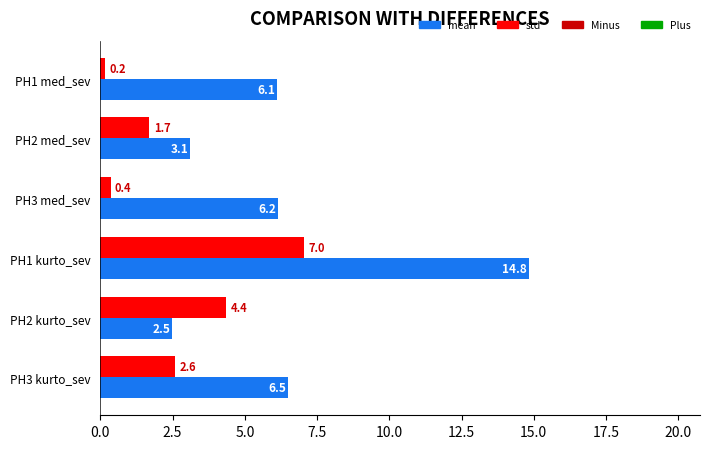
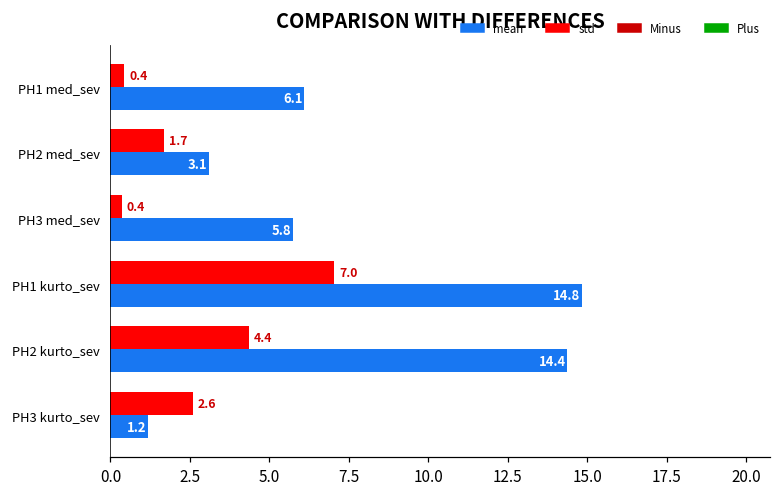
std, PH1 med_sev: 0.2 -> 0.4
mean, PH3 med_sev: 6.2 -> 5.8
mean, PH2 kurto_sev: 2.5 -> 14.4
mean, PH3 kurto_sev: 6.5 -> 1.2
